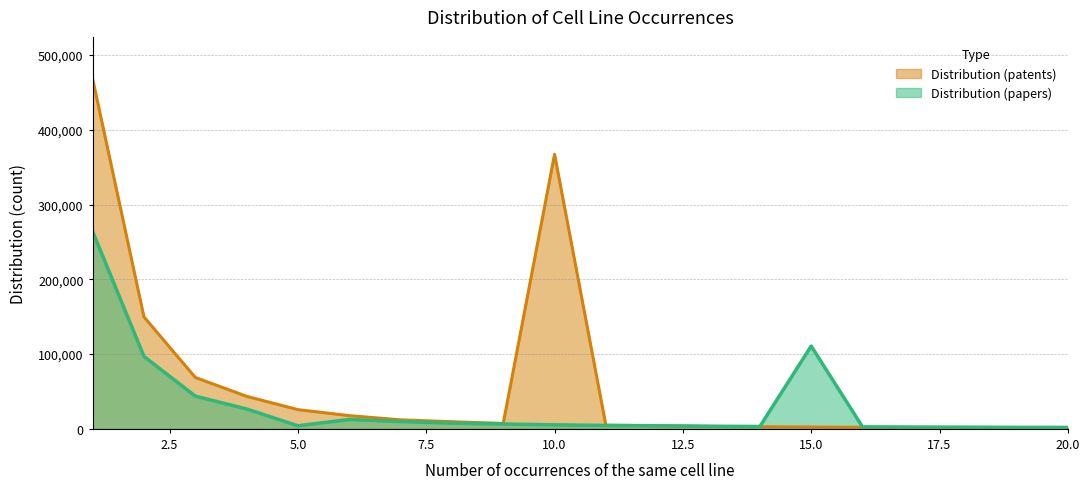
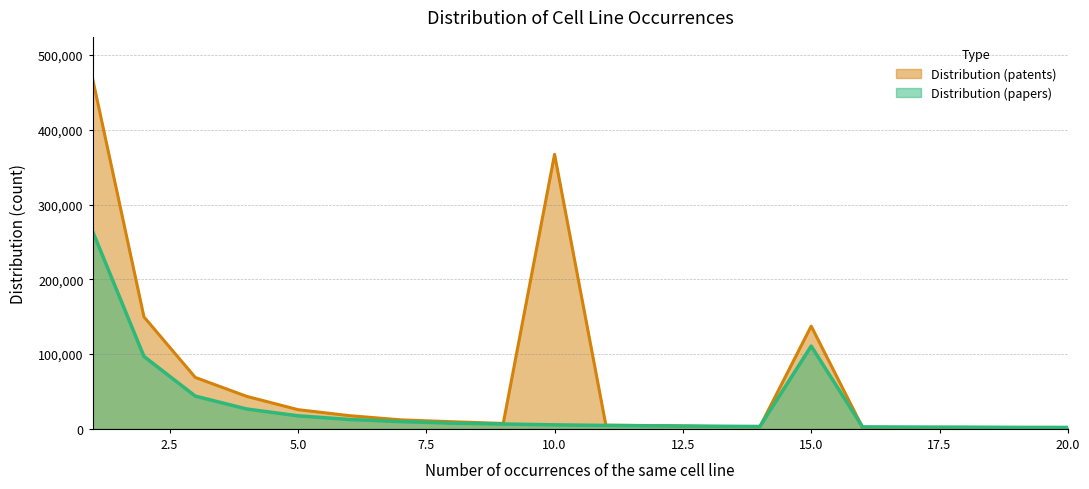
Distribution (papers), 5.0: 0 -> 20,000
Distribution (patents), 15.0: 0 -> 140,000
